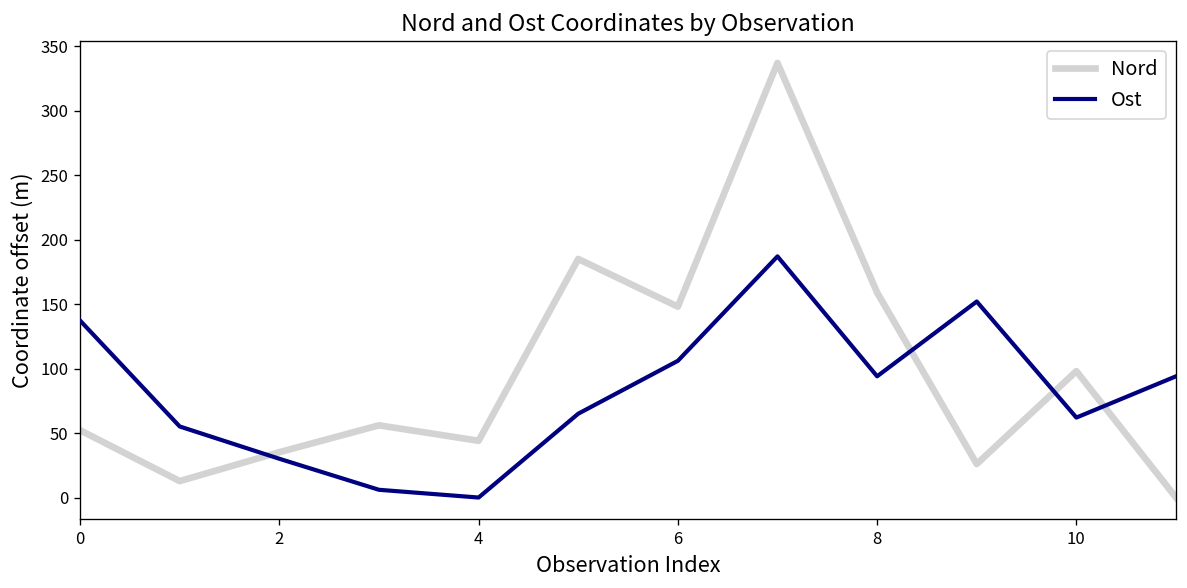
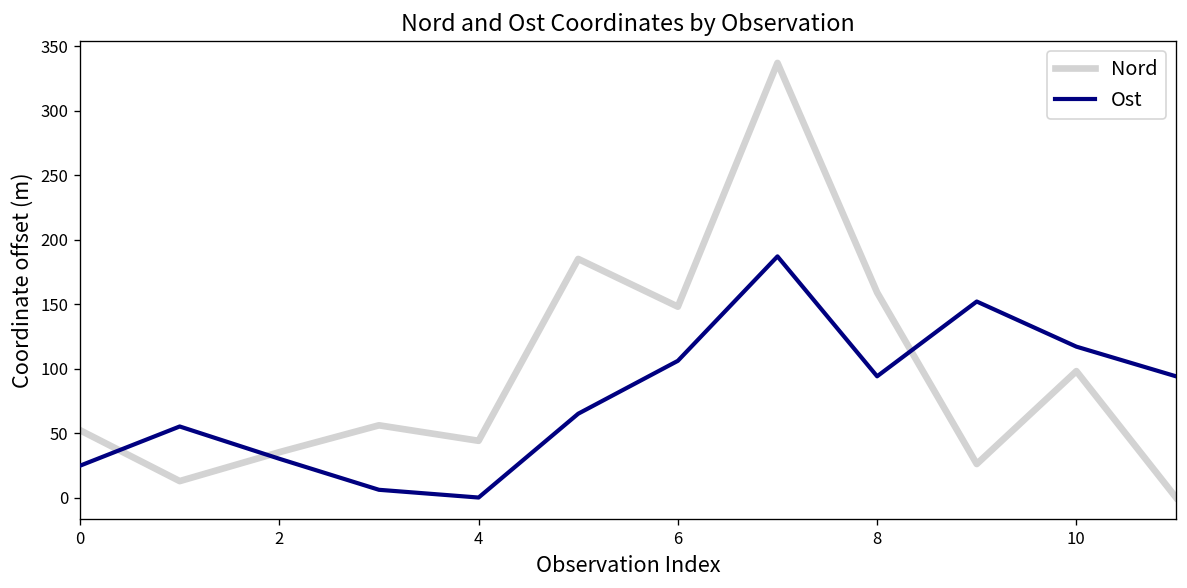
Ost, 0: 137 -> 25
Ost, 10: 62 -> 117
